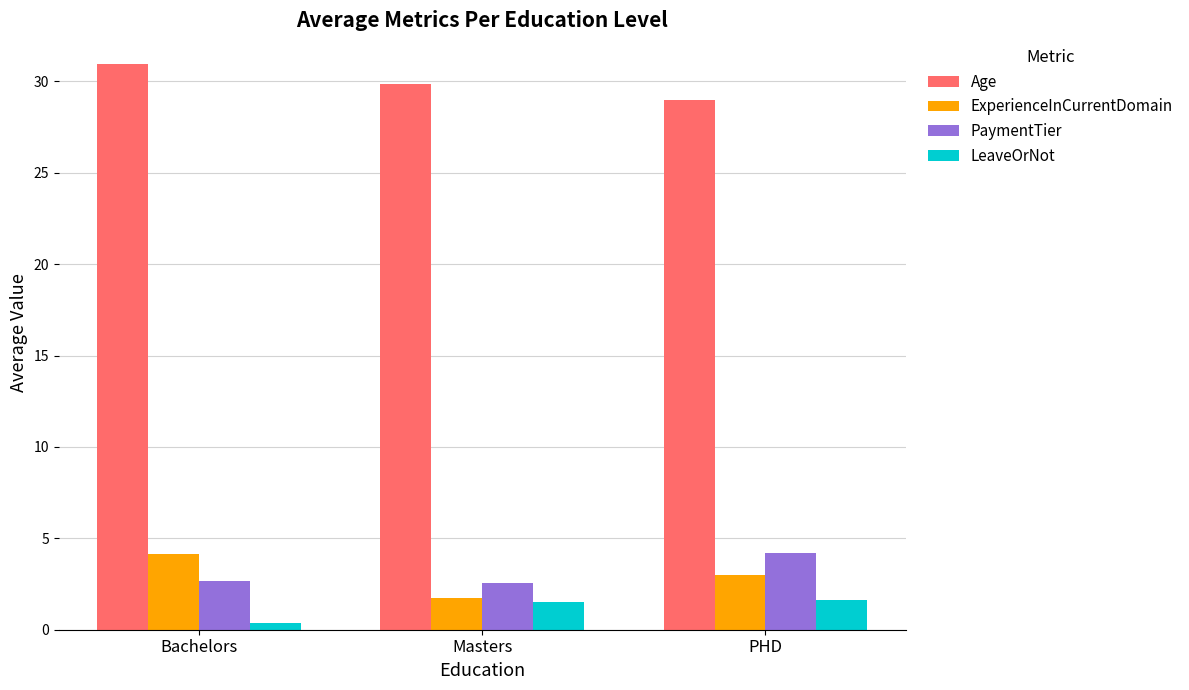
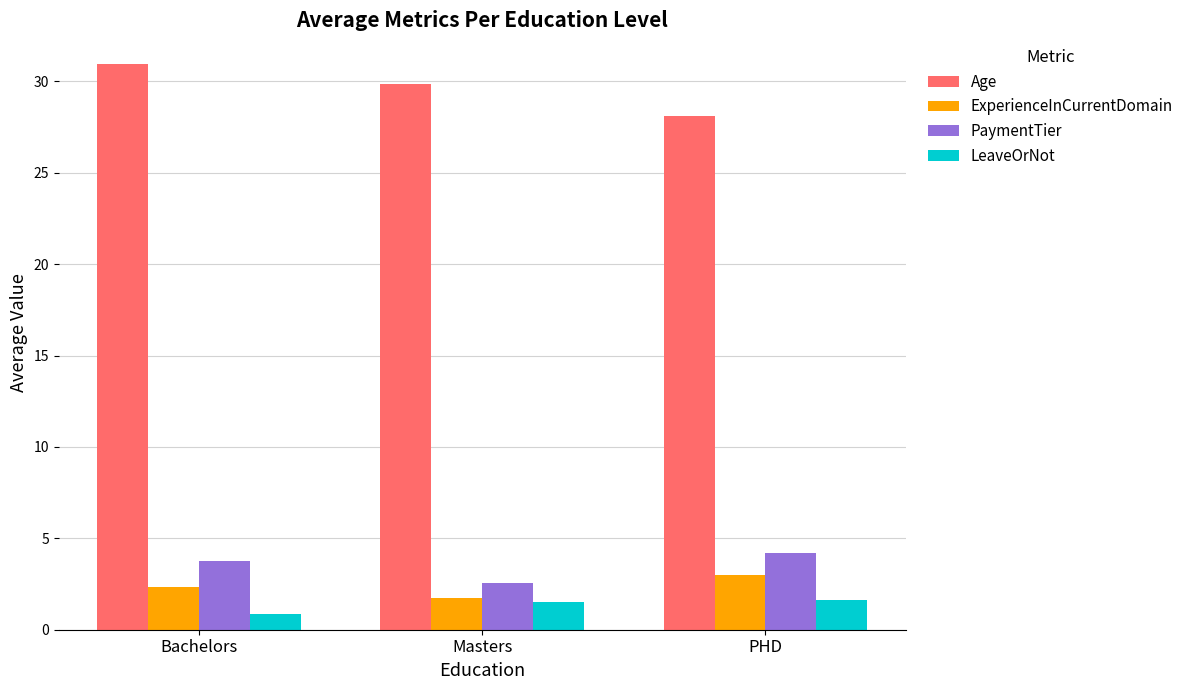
ExperienceInCurrentDomain, Bachelors: 4.1 -> 2.3
PaymentTier, Bachelors: 2.7 -> 3.8
LeaveOrNot, Bachelors: 0.4 -> 0.8
Age, PHD: 29.0 -> 28.1
